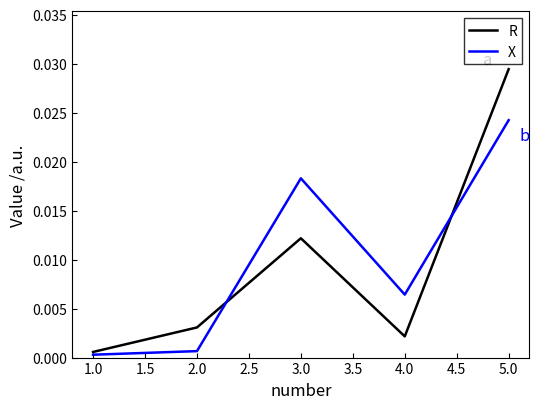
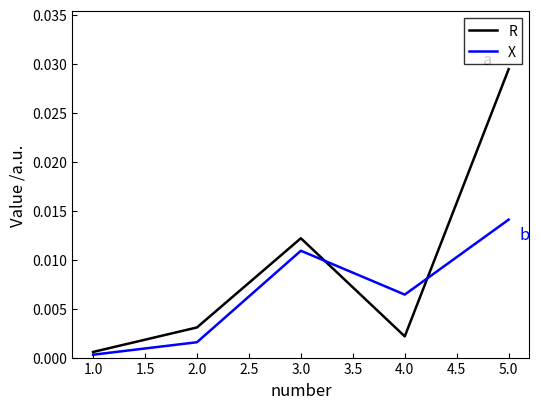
X, 2.0: 0.001 -> 0.002
X, 3.0: 0.018 -> 0.011
X, 5.0: 0.024 -> 0.014
